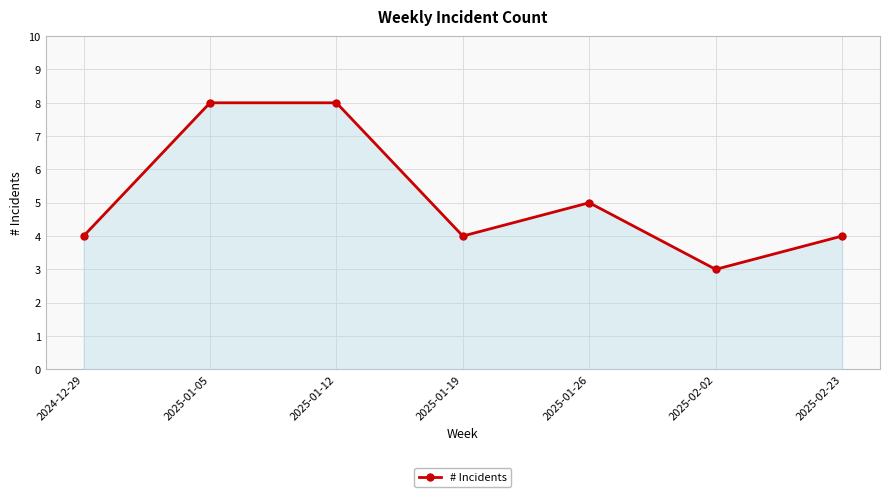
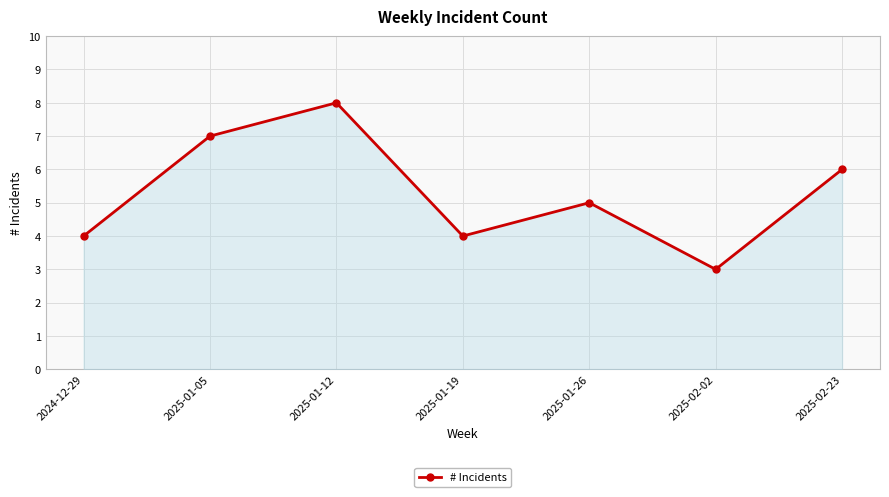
2025-01-05: 8 -> 7
2025-02-23: 4 -> 6
